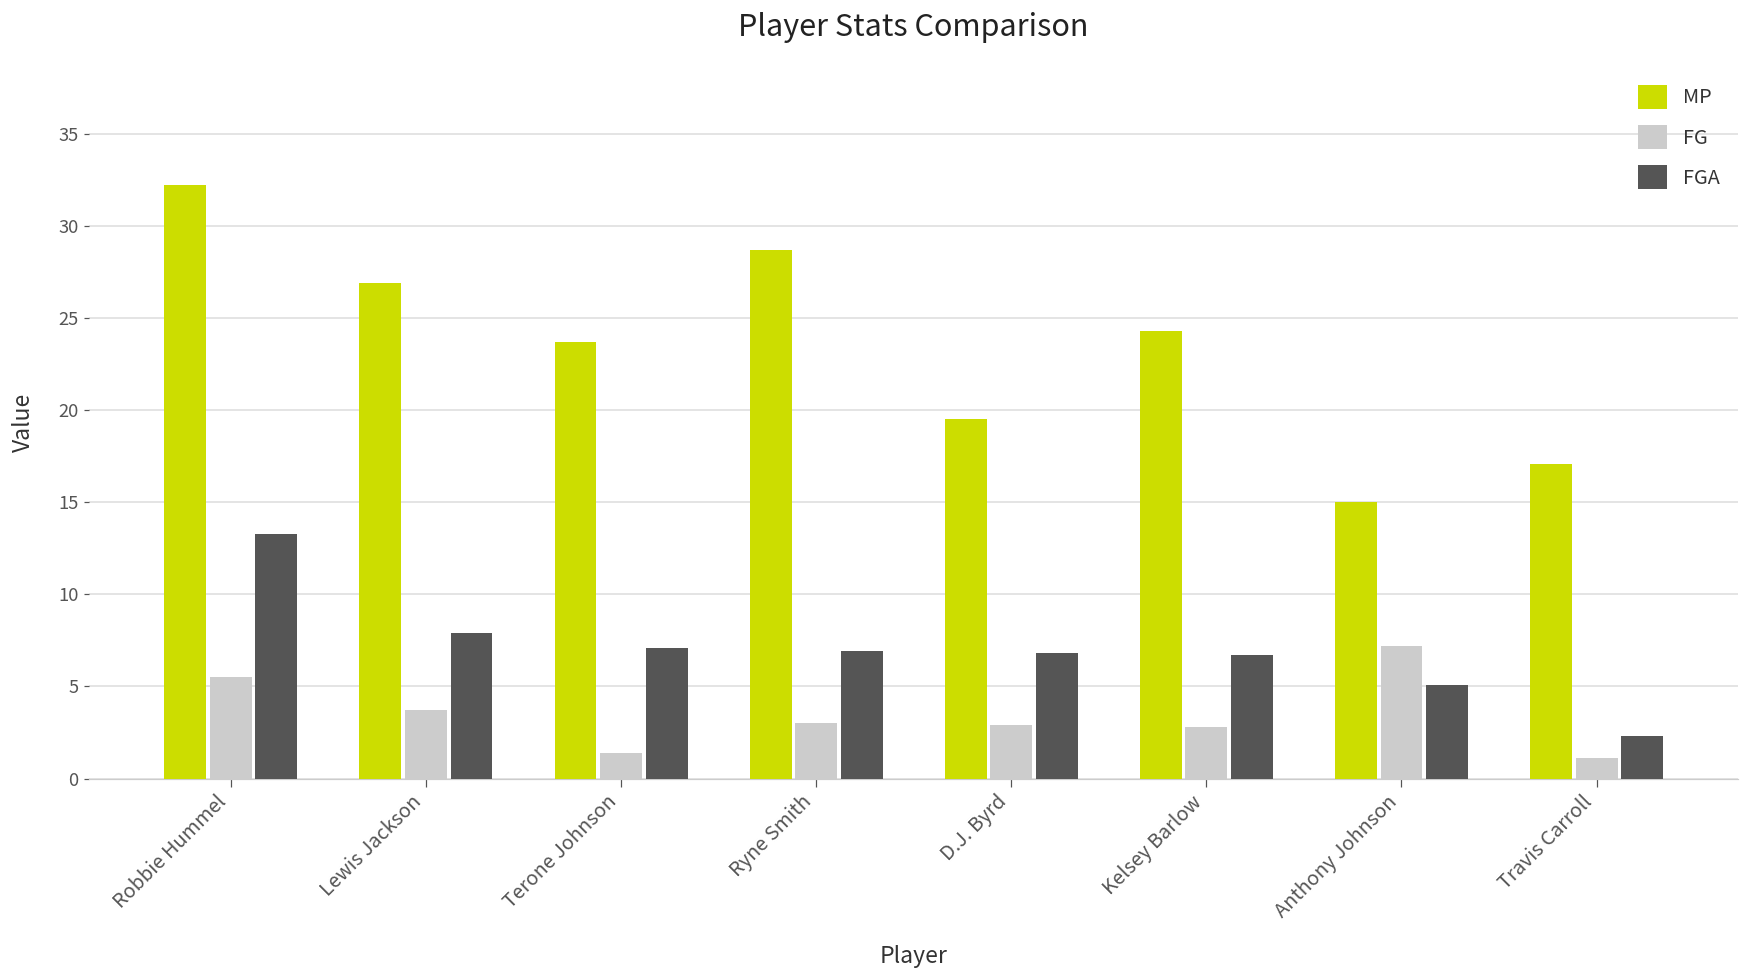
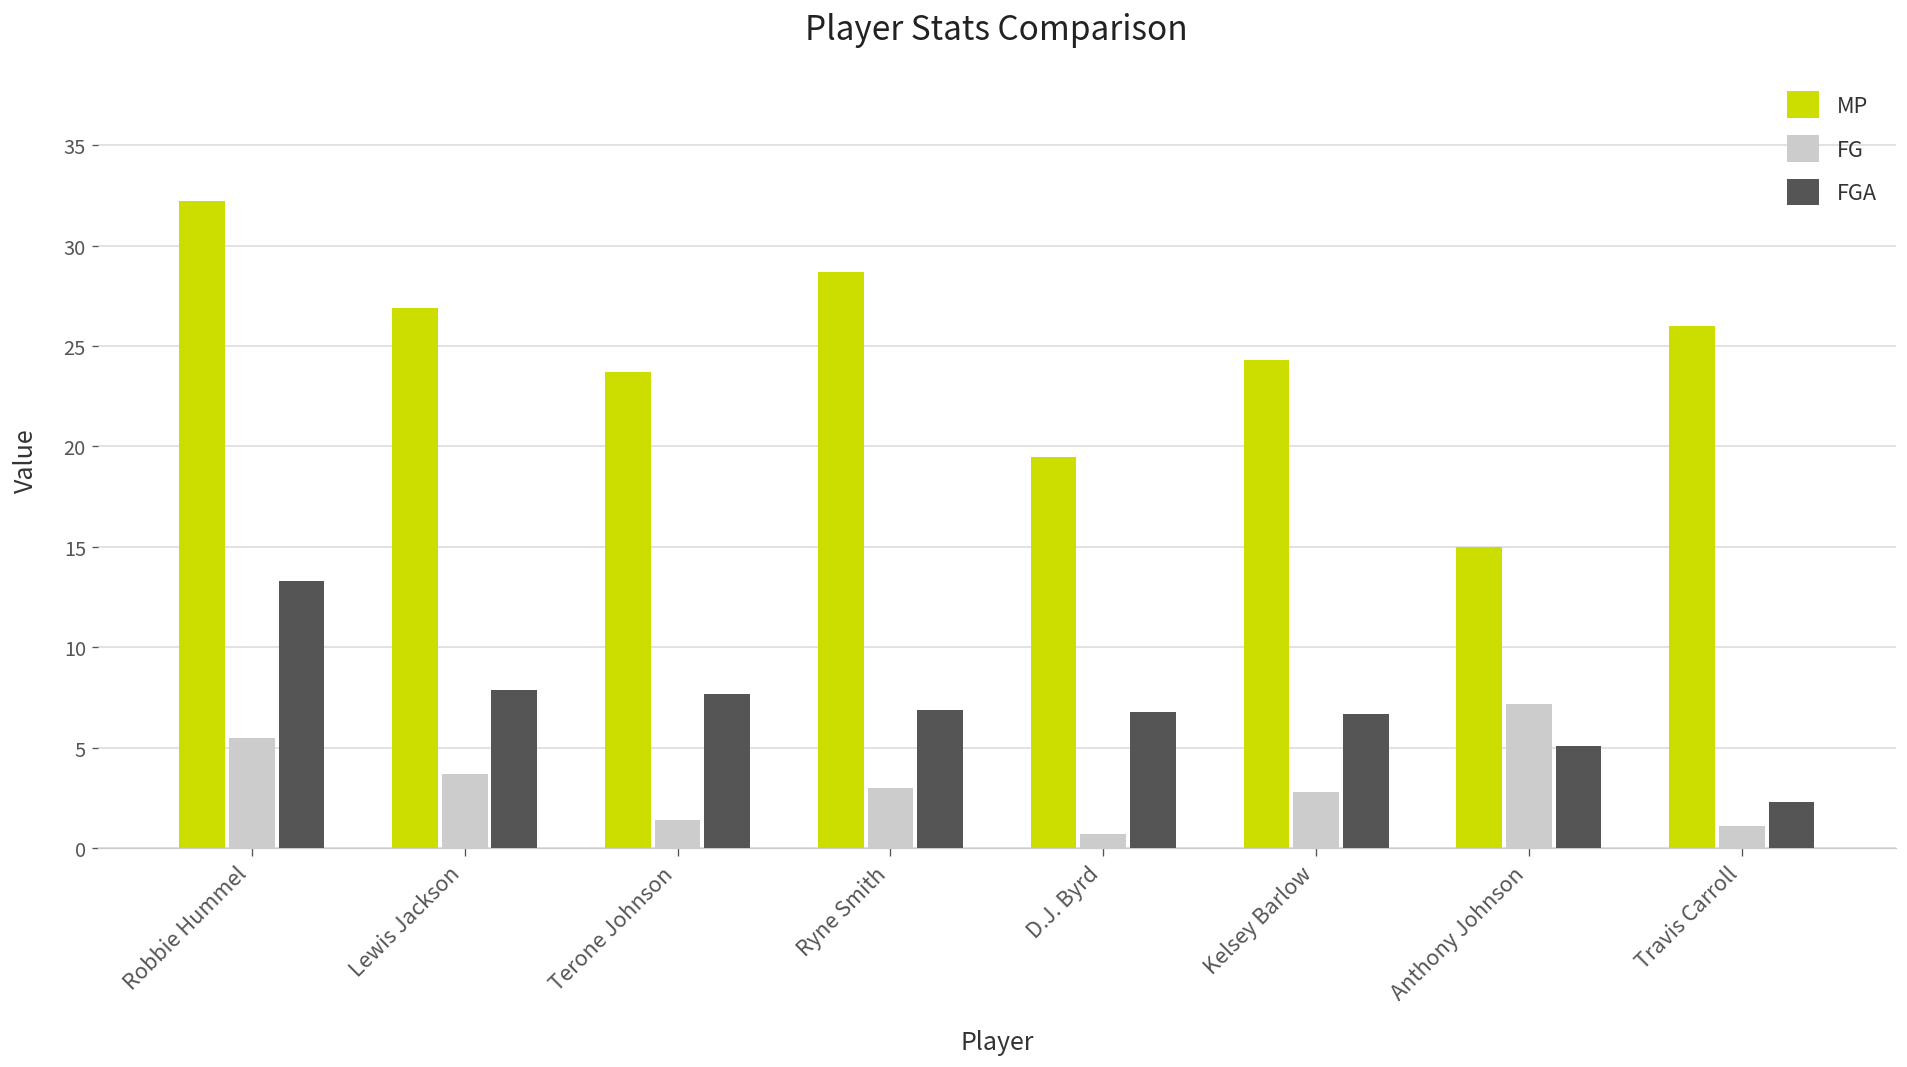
FGA, Terone Johnson: 7.1 -> 7.7
FG, D.J. Byrd: 2.9 -> 0.7
MP, Travis Carroll: 17.1 -> 26.0
